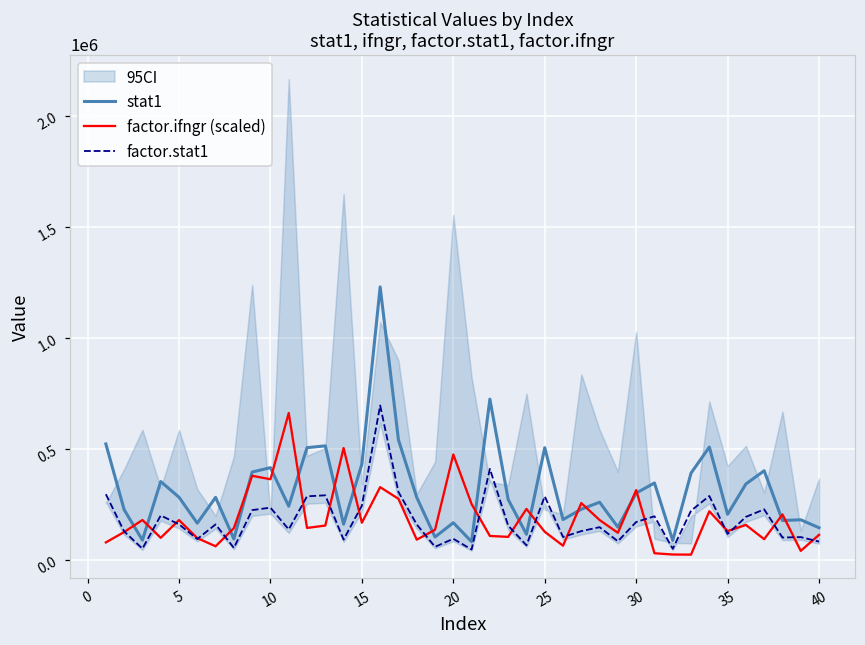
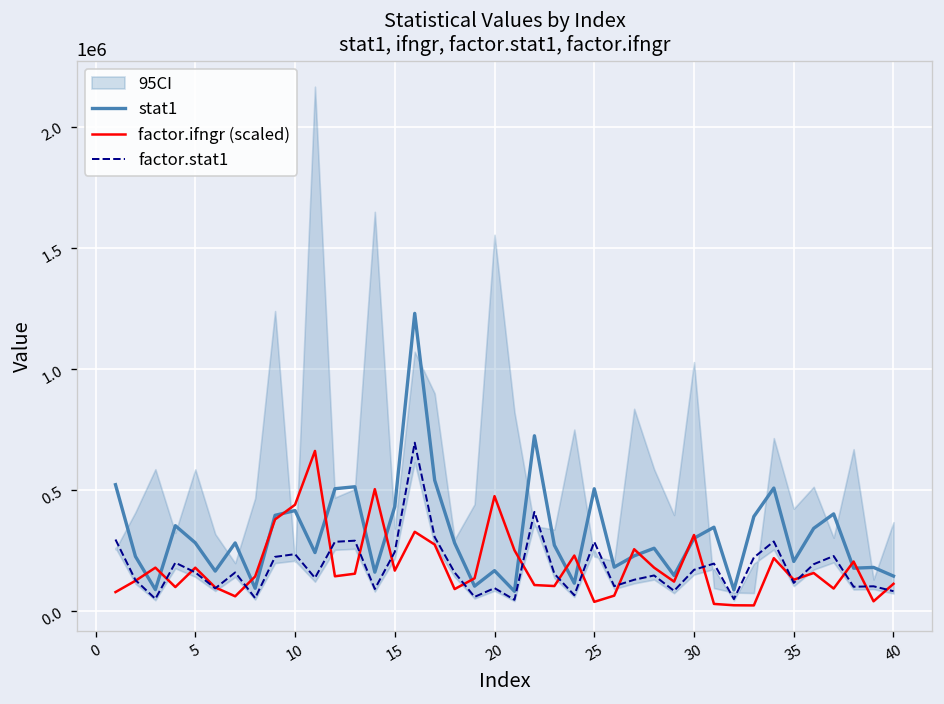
factor.ifngr (scaled), 10: 360000 -> 440000
factor.ifngr (scaled), 25: 130000 -> 40000
